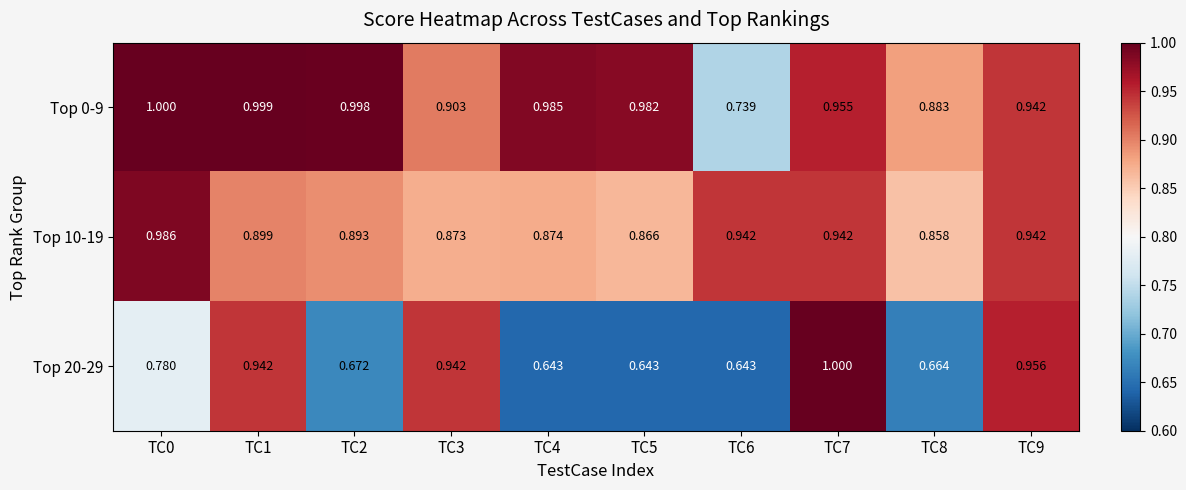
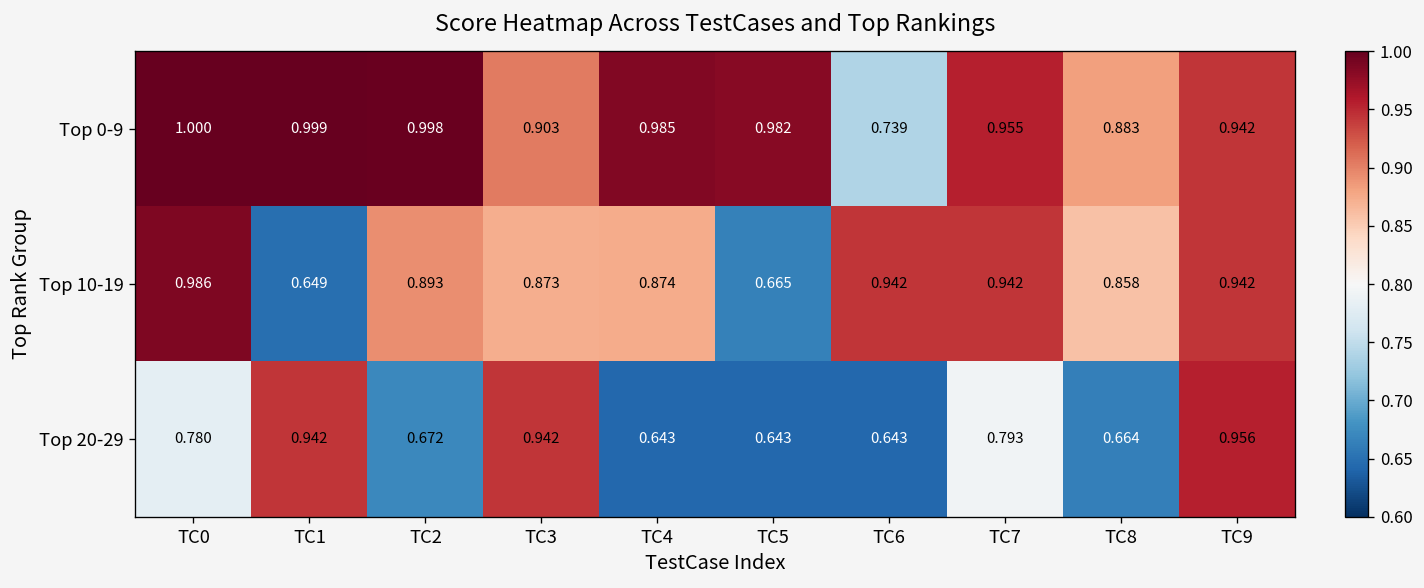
Top 10-19, TC1: 0.899 -> 0.649
Top 10-19, TC5: 0.866 -> 0.665
Top 20-29, TC7: 1.000 -> 0.793
